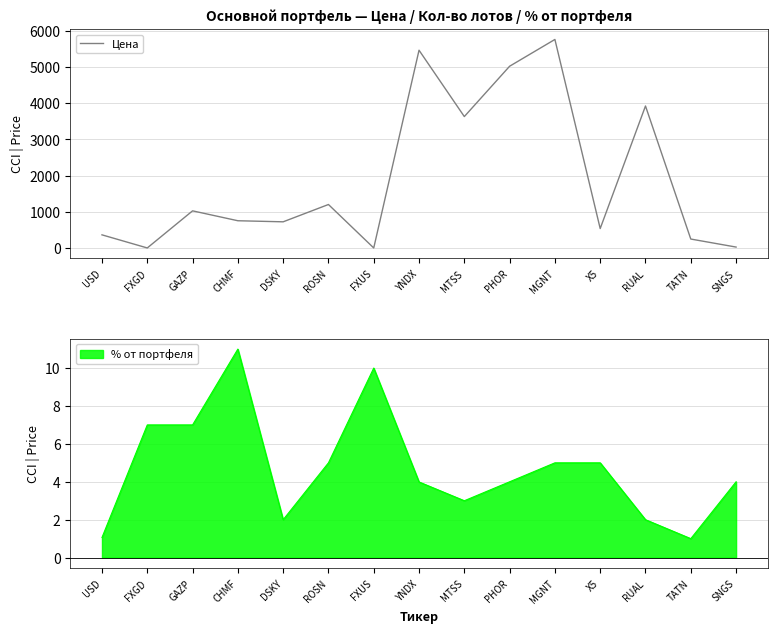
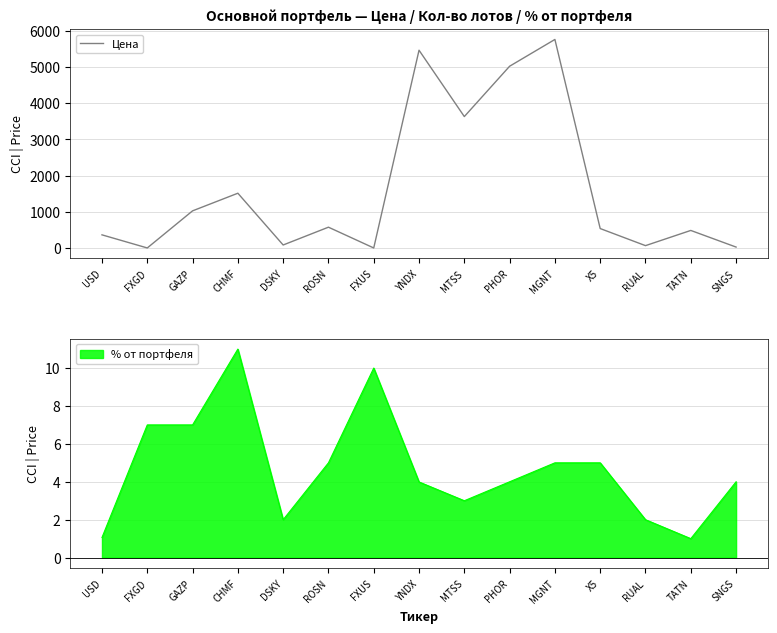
Основной портфель — Цена / Кол-во лотов / % от портфеля, CHMF: 800 -> 1500
Основной портфель — Цена / Кол-во лотов / % от портфеля, DSKY: 700 -> 100
Основной портфель — Цена / Кол-во лотов / % от портфеля, ROSN: 1200 -> 600
Основной портфель — Цена / Кол-во лотов / % от портфеля, RUAL: 3900 -> 100
Основной портфель — Цена / Кол-во лотов / % от портфеля, TATN: 200 -> 500
